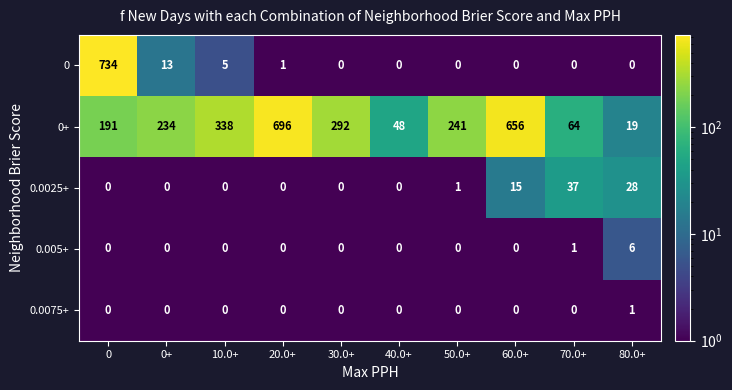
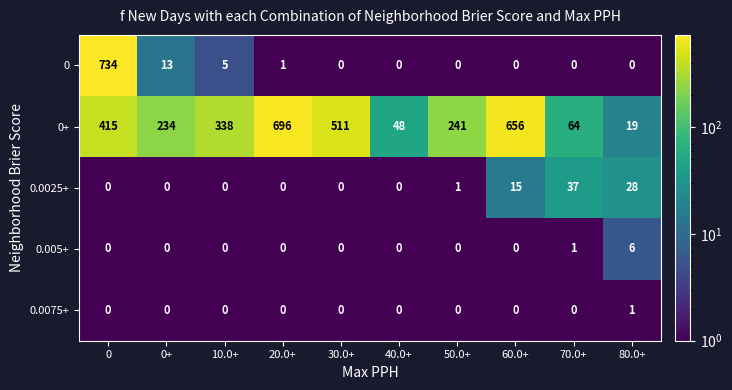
0+, 0: 191 -> 415
0+, 30.0+: 292 -> 511
